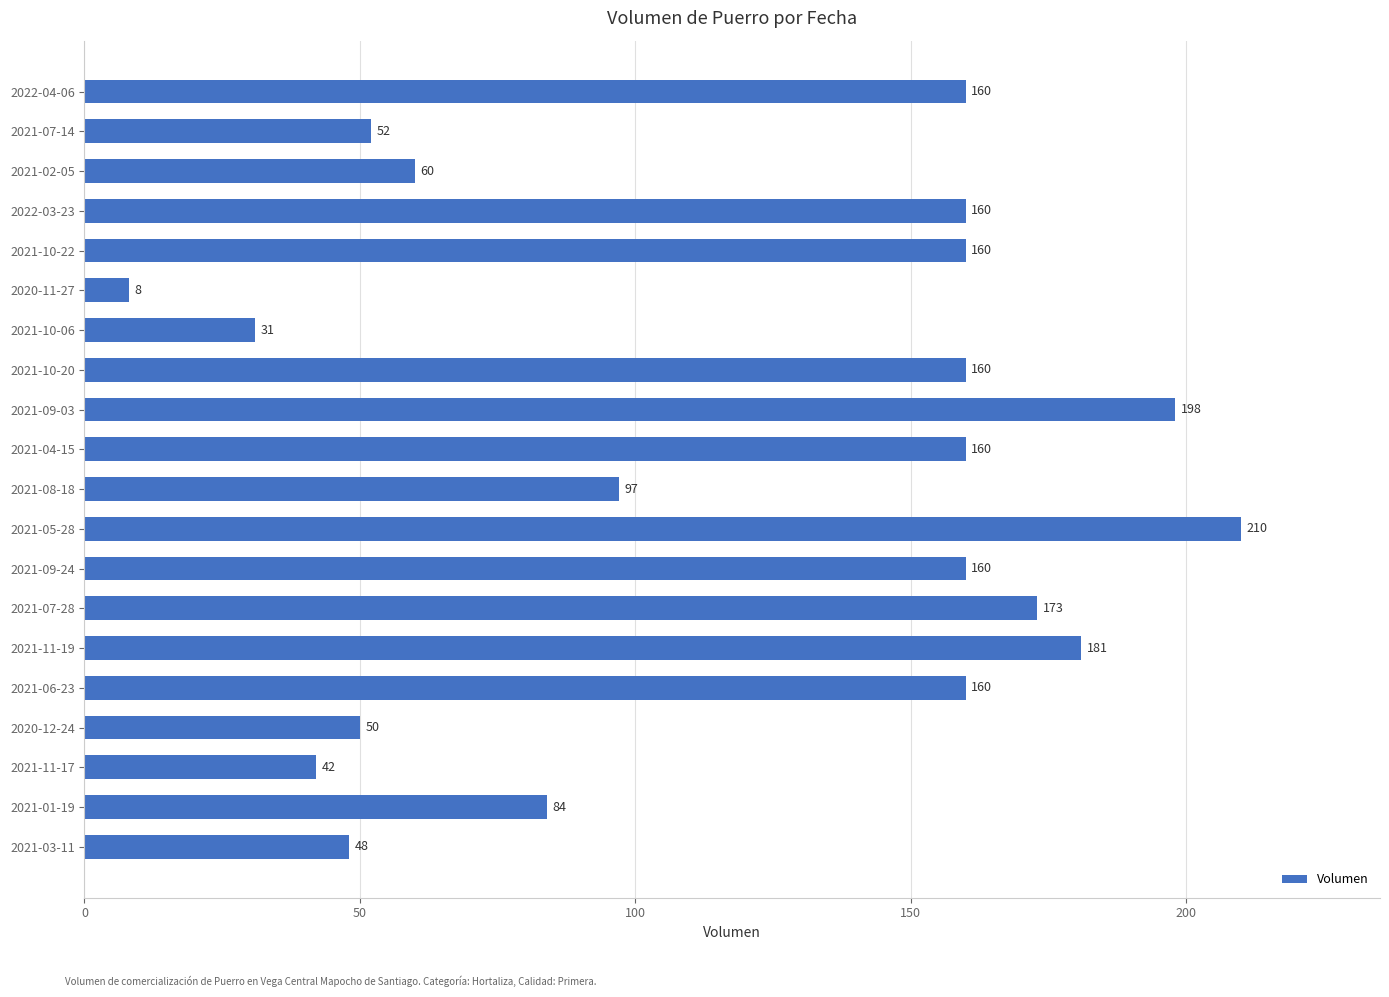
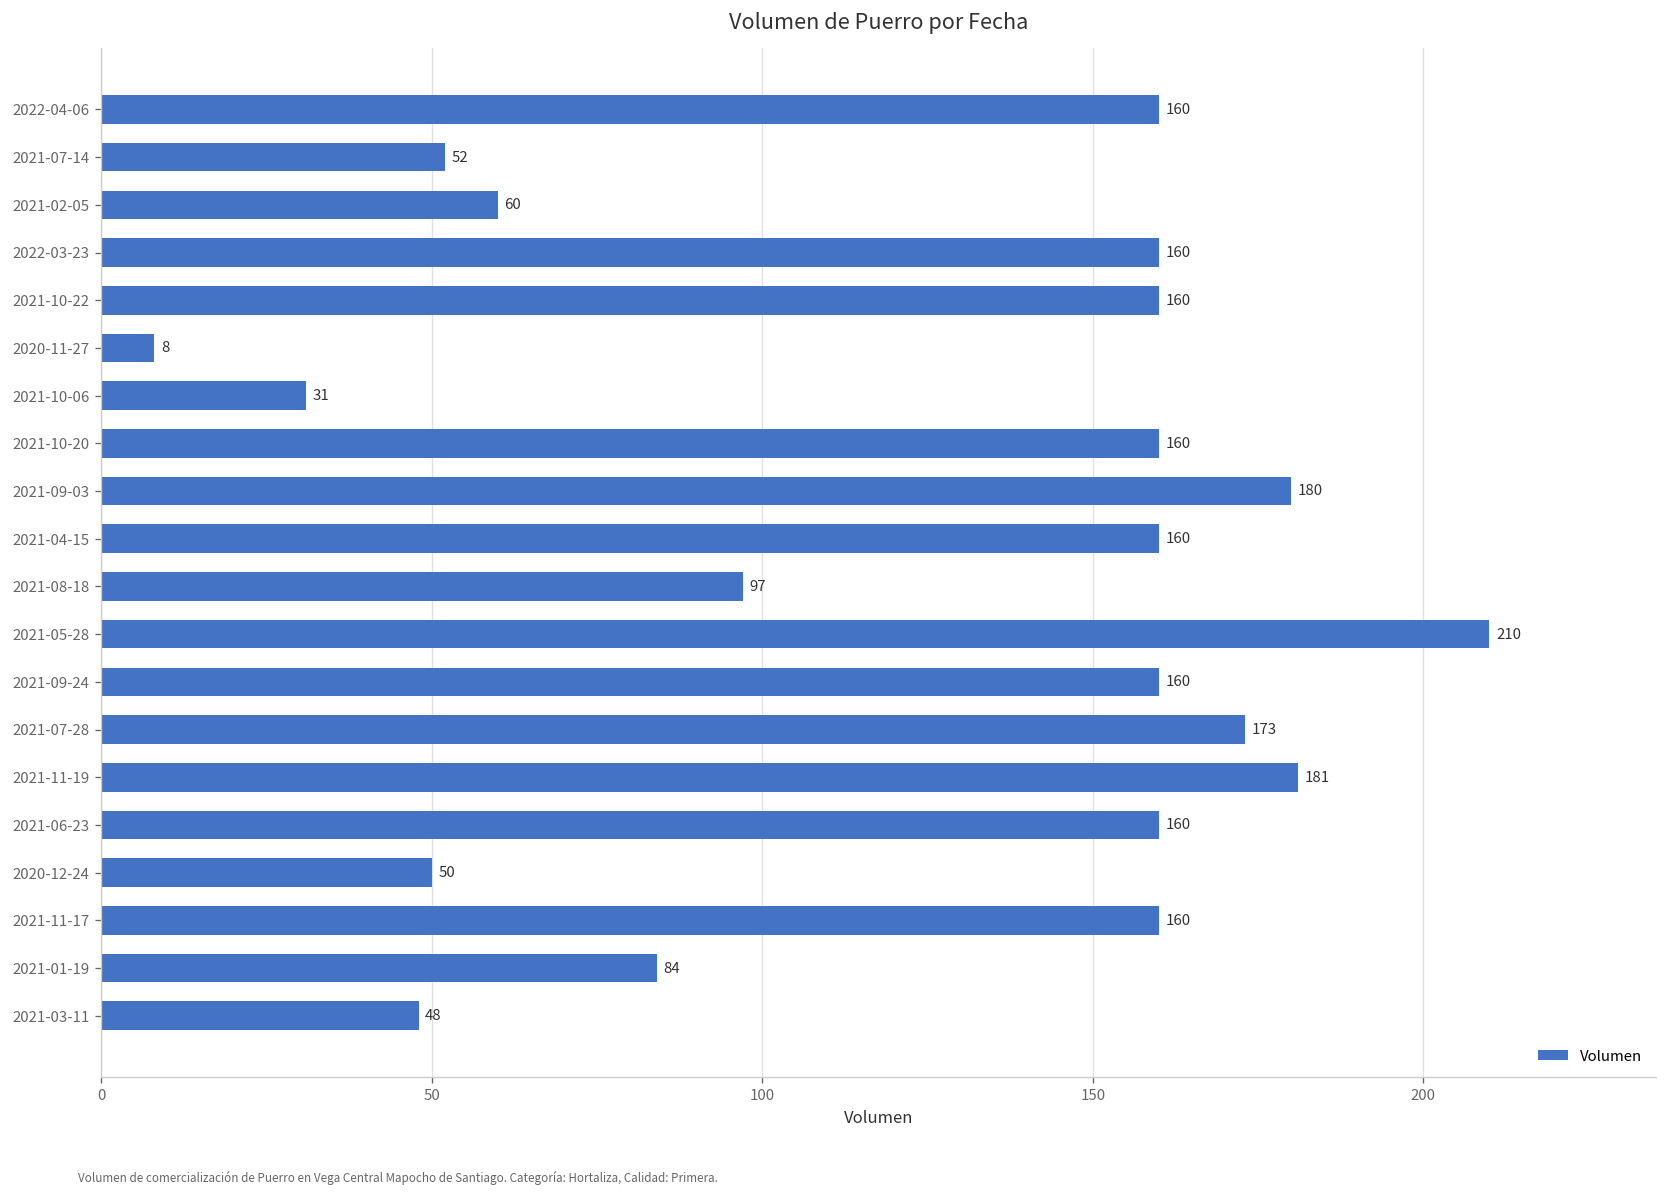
2021-09-03: 198 -> 180
2021-11-17: 42 -> 160
